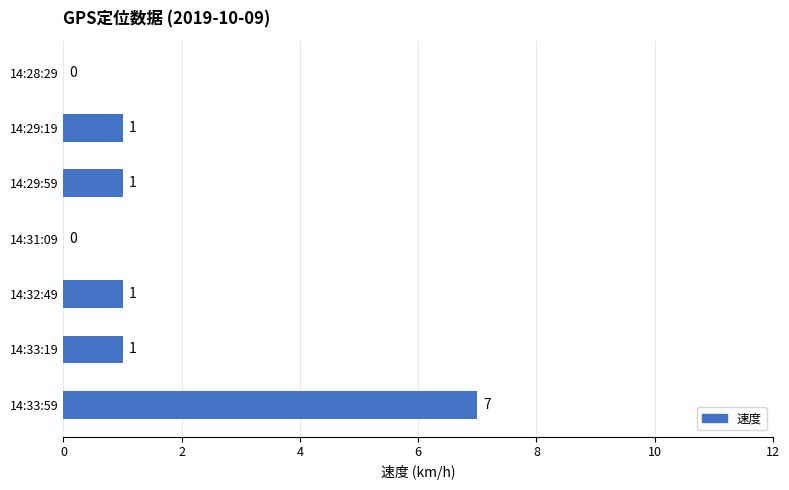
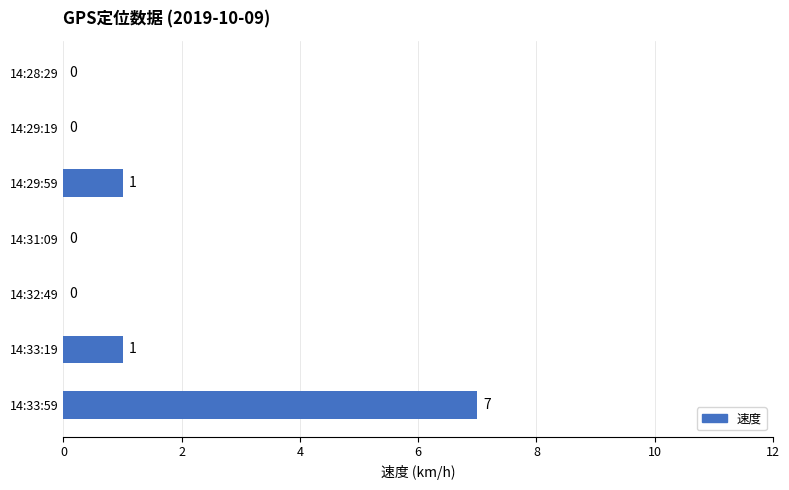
14:29:19: 1 -> 0
14:32:49: 1 -> 0
